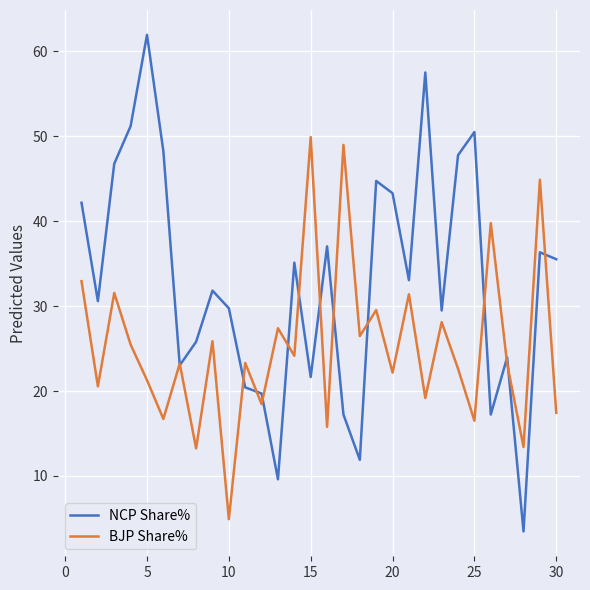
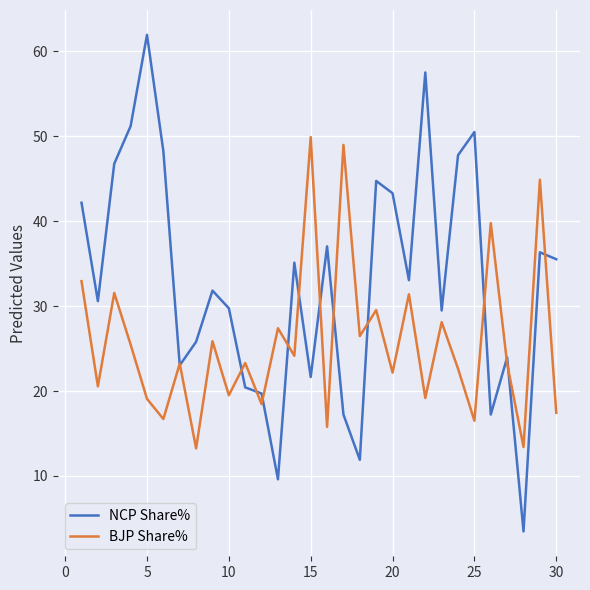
BJP Share%, 5: 21 -> 19
BJP Share%, 10: 5 -> 20
